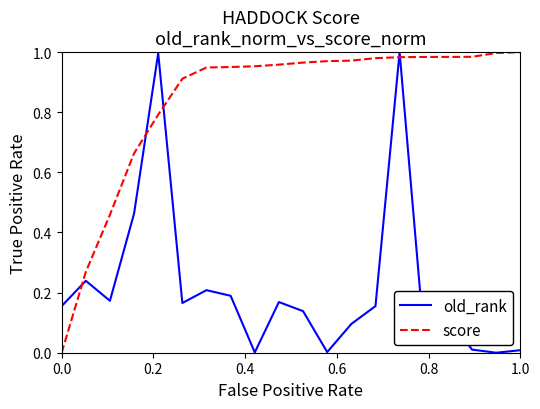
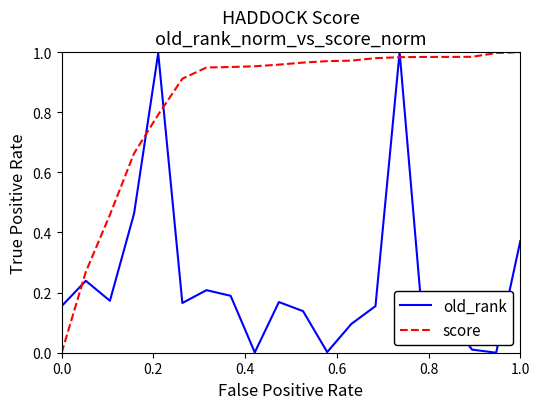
old_rank, 1.0: 0.01 -> 0.37
